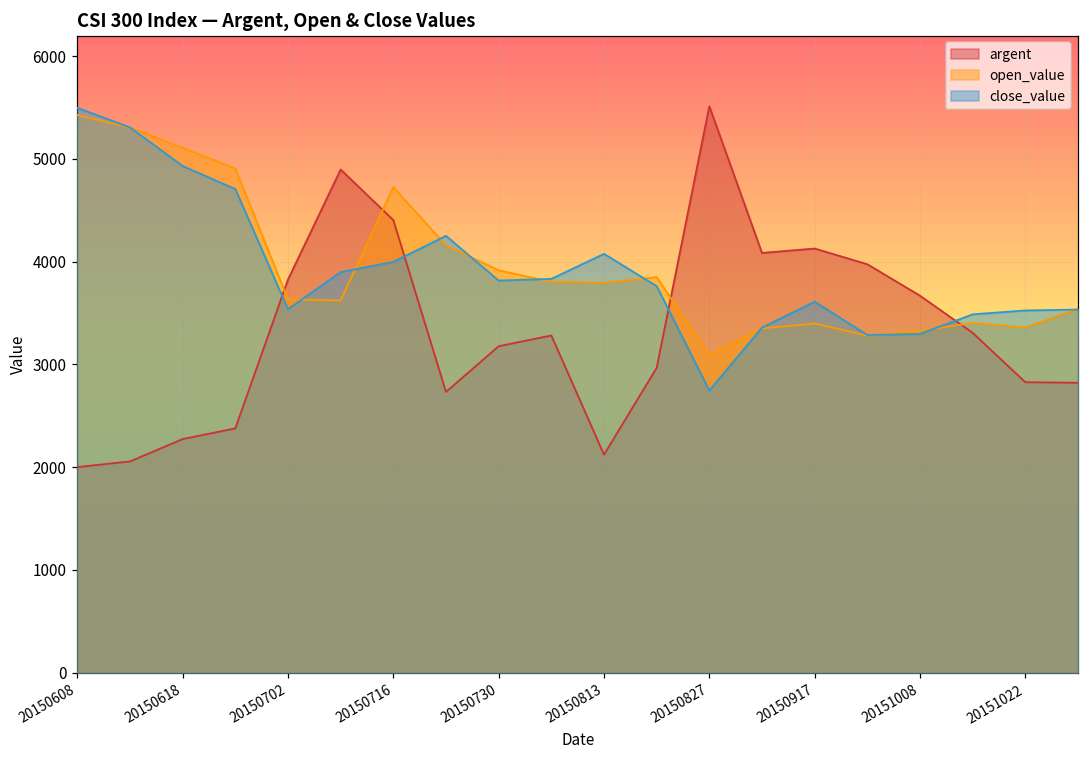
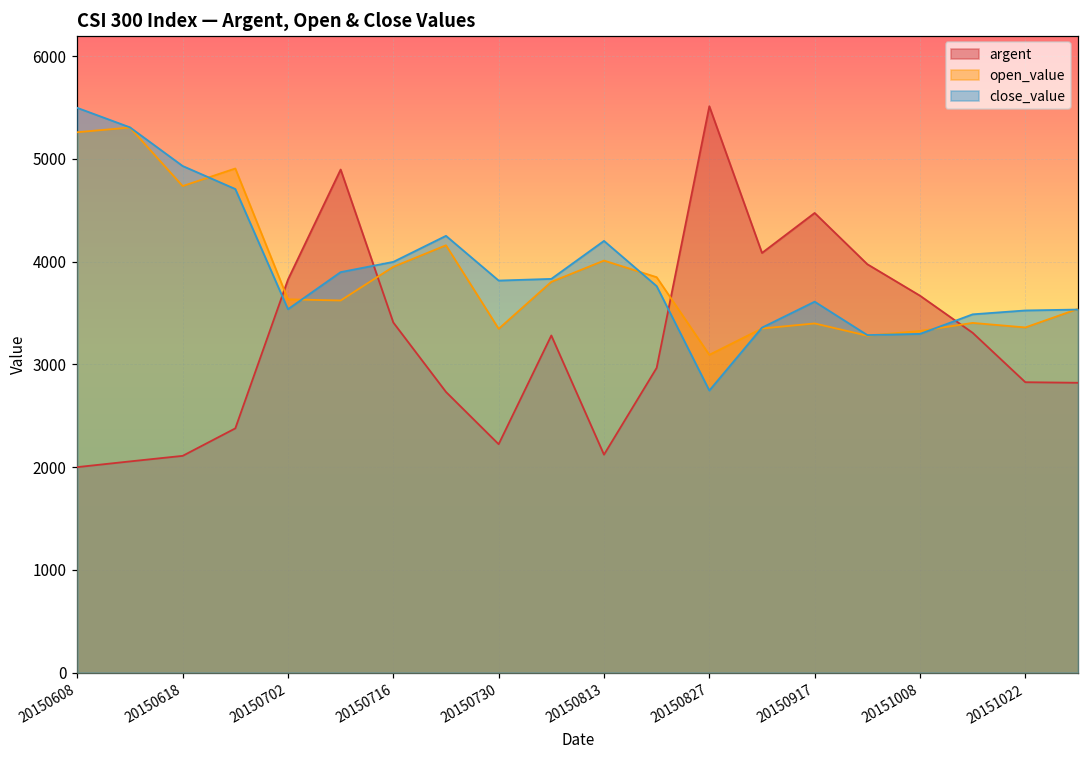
open_value, 20150608: 5400 -> 5300
argent, 20150618: 2300 -> 2100
open_value, 20150618: 5100 -> 4700
argent, 20150716: 4400 -> 3400
open_value, 20150716: 4700 -> 3900
argent, 20150730: 3200 -> 2200
open_value, 20150730: 3900 -> 3300
open_value, 20150813: 3800 -> 4000
close_value, 20150813: 4100 -> 4200
argent, 20150917: 4100 -> 4500
